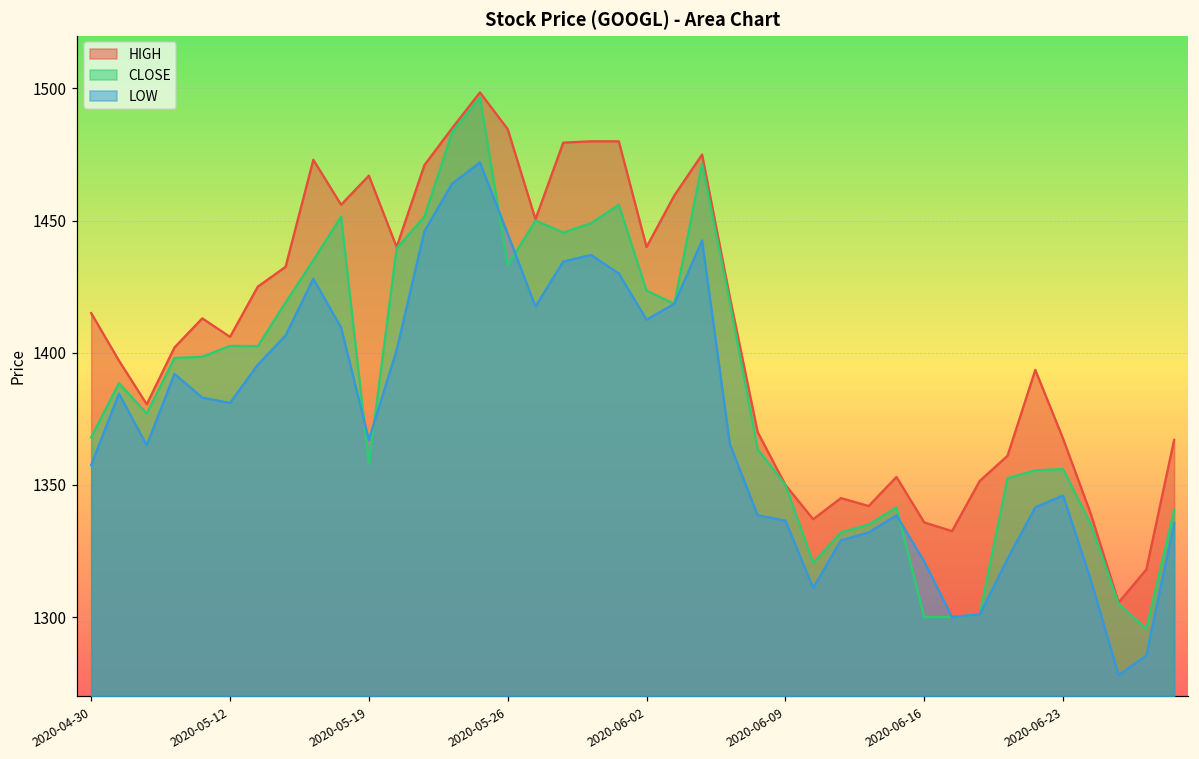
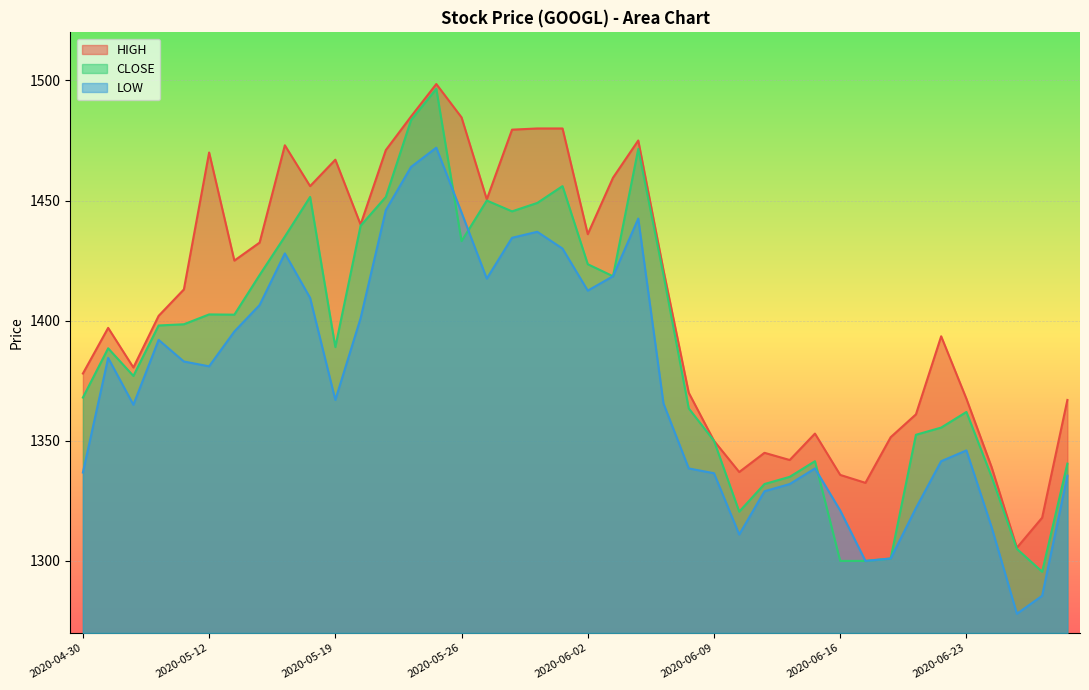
HIGH, 2020-04-30: 1415 -> 1378
LOW, 2020-04-30: 1358 -> 1337
HIGH, 2020-05-12: 1406 -> 1470
CLOSE, 2020-05-19: 1358 -> 1389
HIGH, 2020-06-02: 1440 -> 1436
CLOSE, 2020-06-23: 1356 -> 1362
